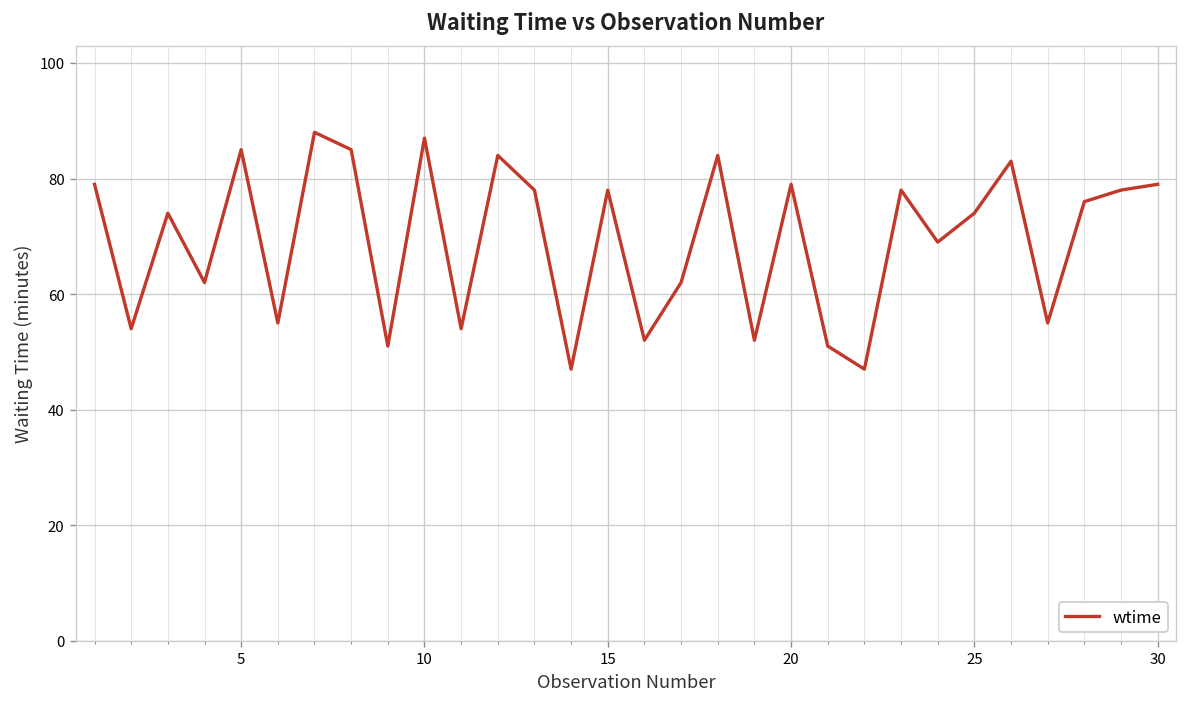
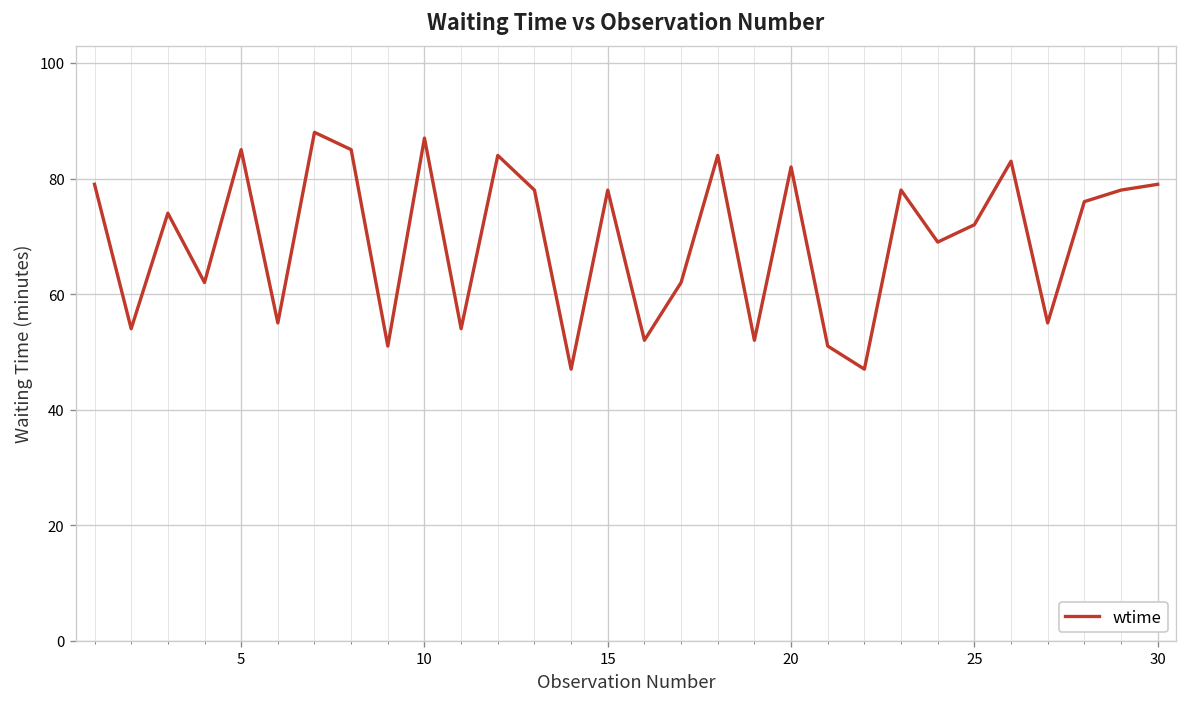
20: 79 -> 82
25: 74 -> 72
